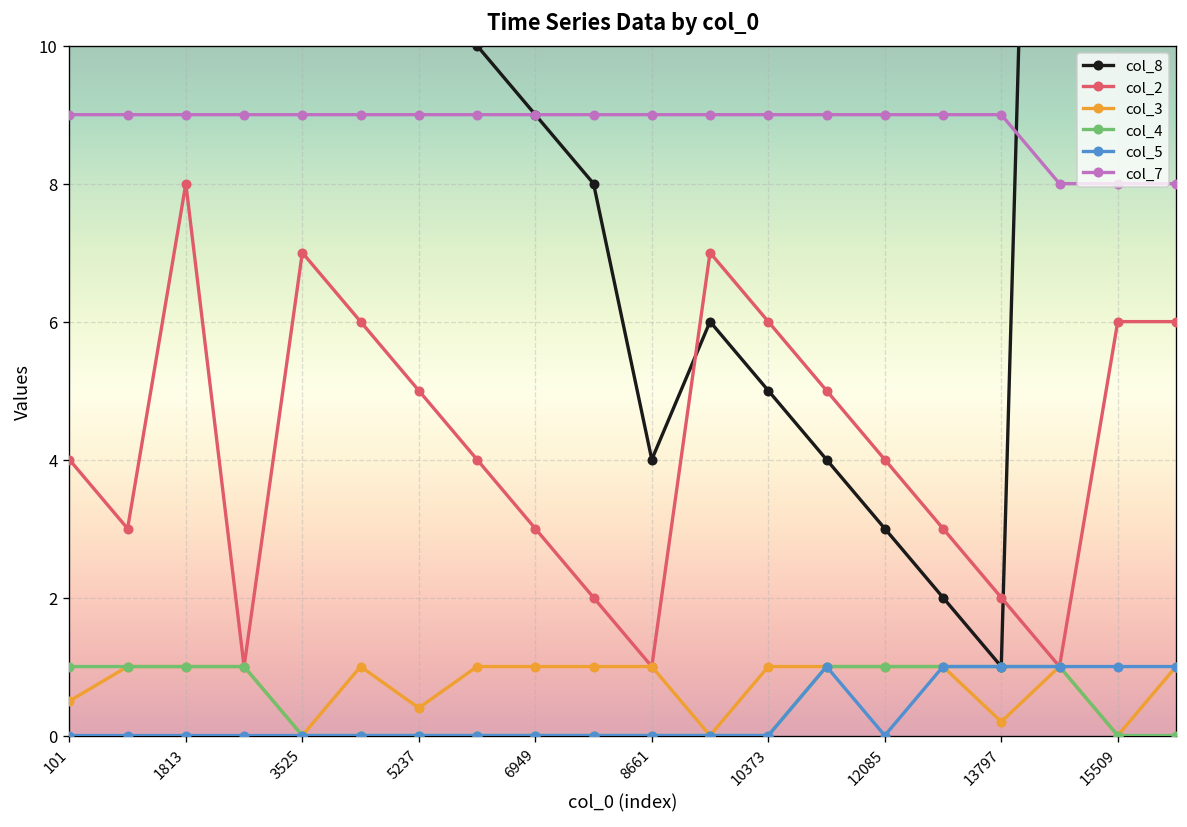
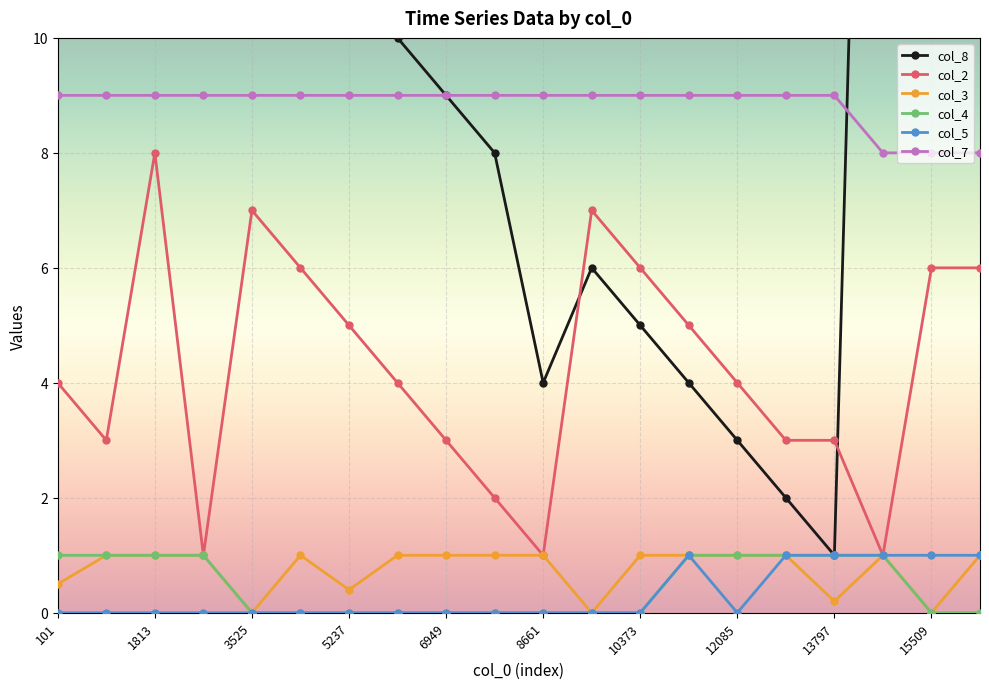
col_2, 13797: 2 -> 3
